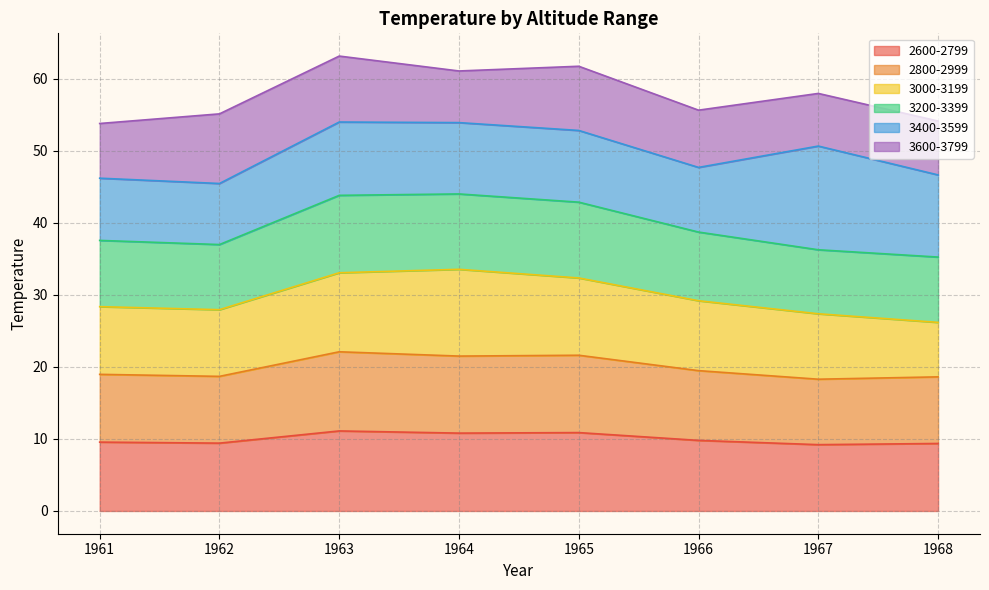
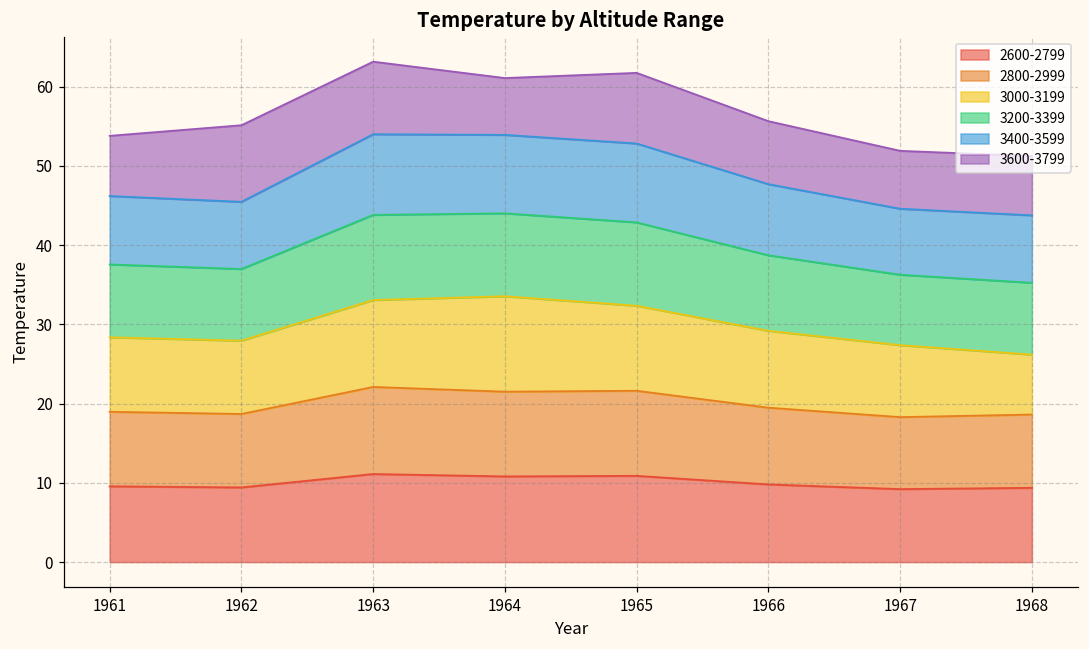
3400-3599, 1967: 14 -> 8
3400-3599, 1968: 11 -> 9
